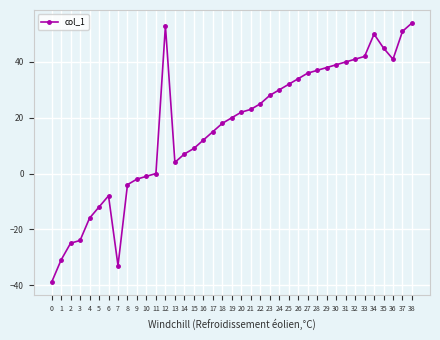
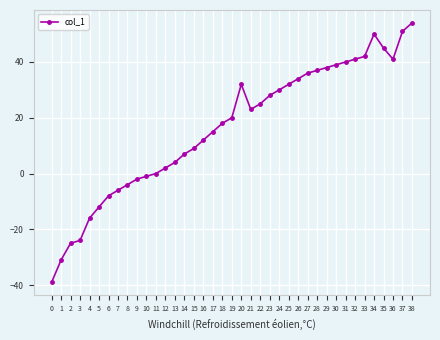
7: -33 -> -6
12: 53 -> 2
20: 22 -> 32
